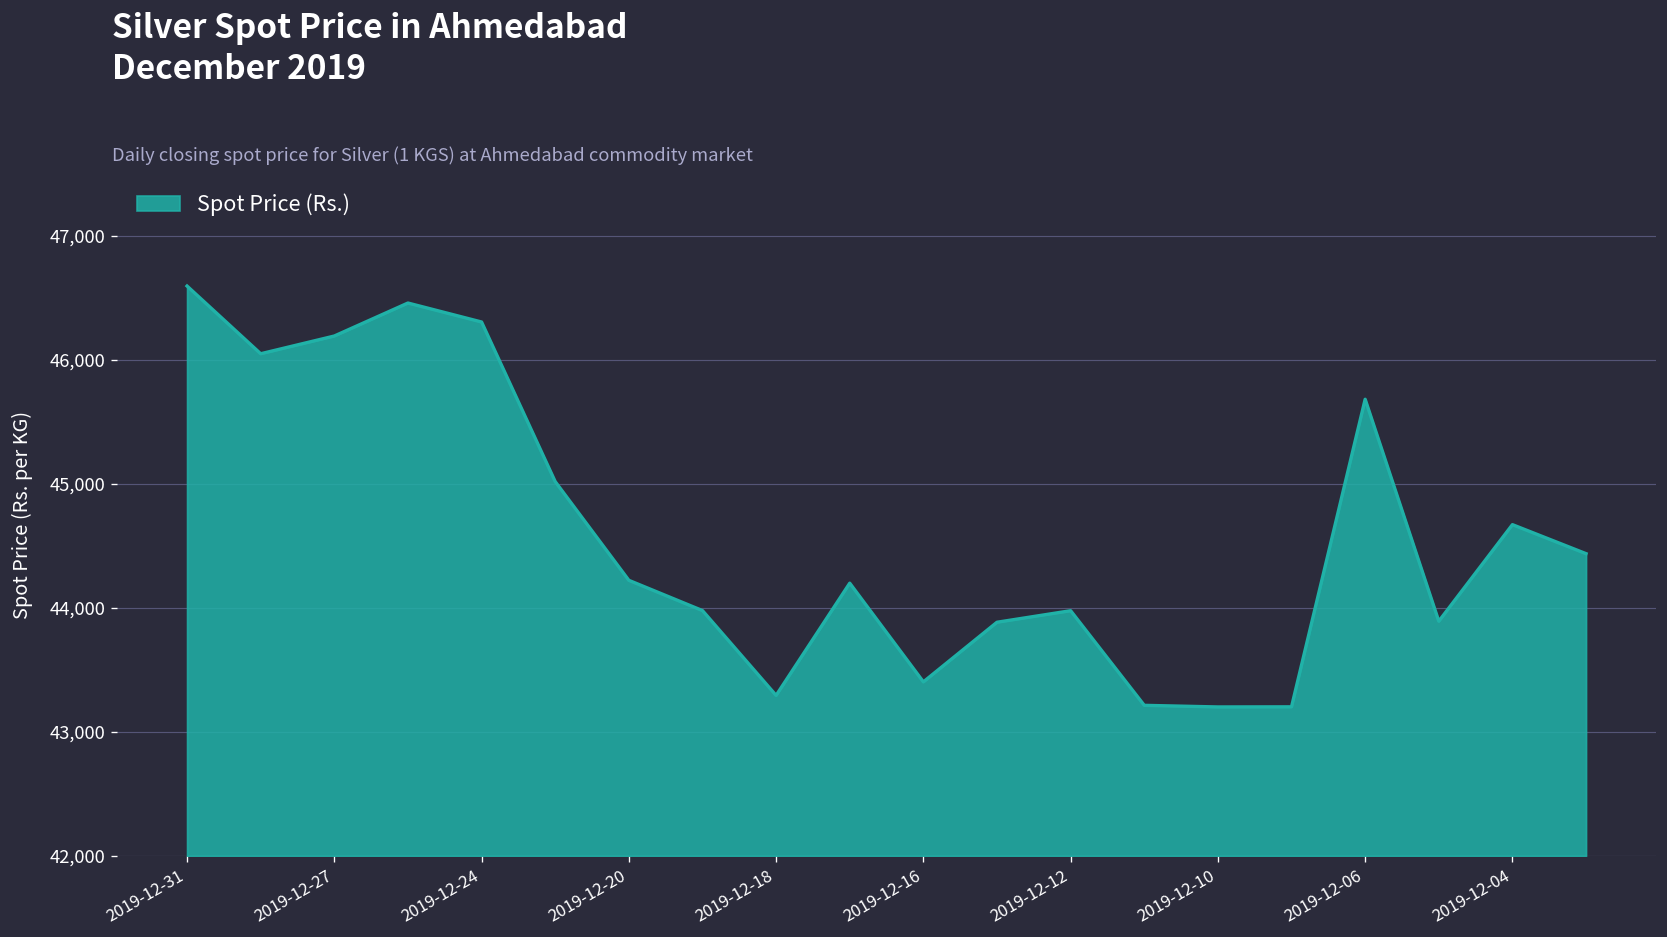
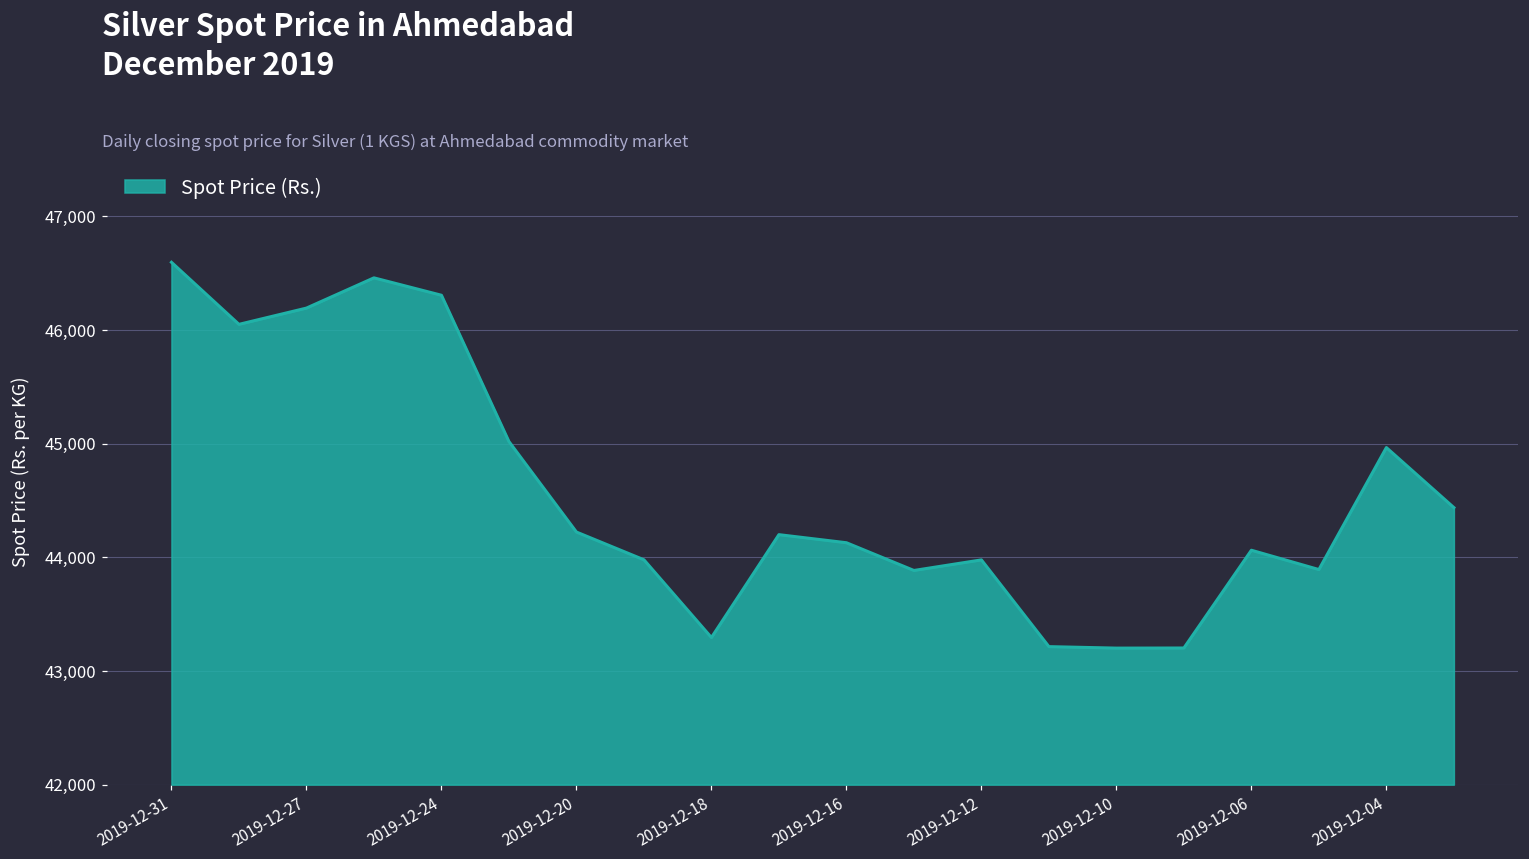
2019-12-16: 43,400 -> 44,130
2019-12-06: 45,680 -> 44,060
2019-12-04: 44,670 -> 44,970
